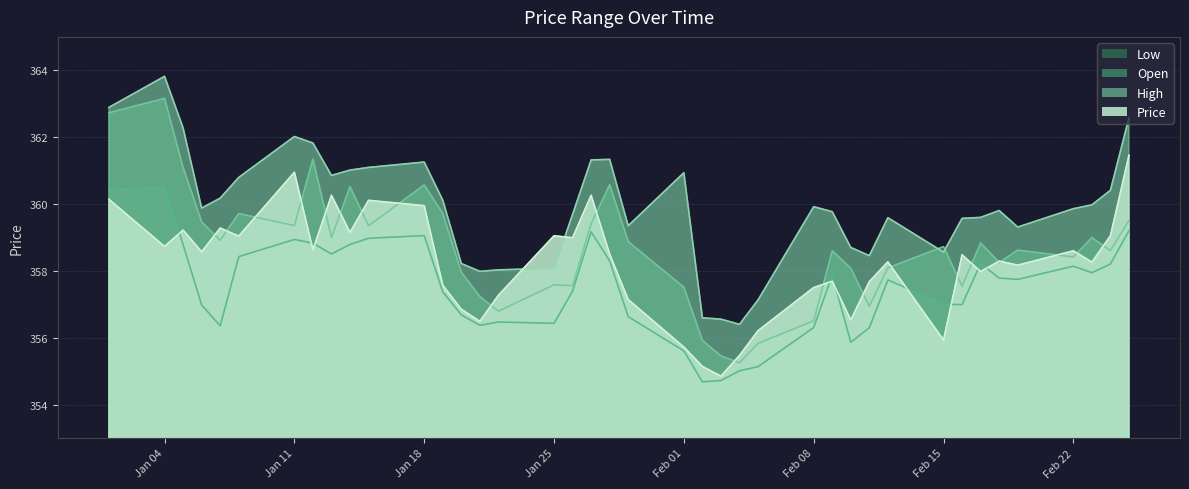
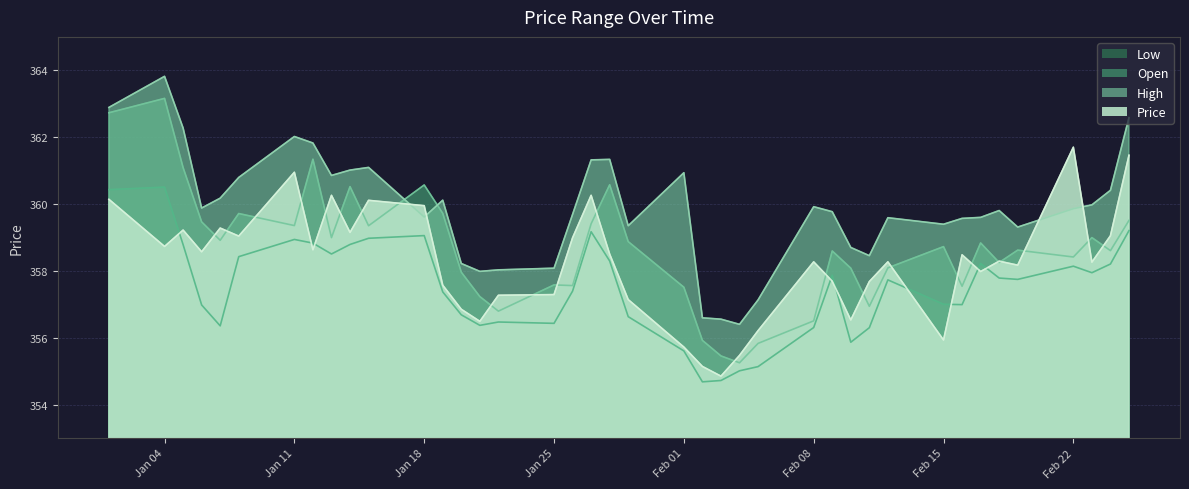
High, Jan 18: 361.3 -> 359.6
Price, Jan 25: 359.1 -> 357.3
Price, Feb 08: 357.5 -> 358.3
High, Feb 15: 358.6 -> 359.4
Price, Feb 22: 358.6 -> 361.7
